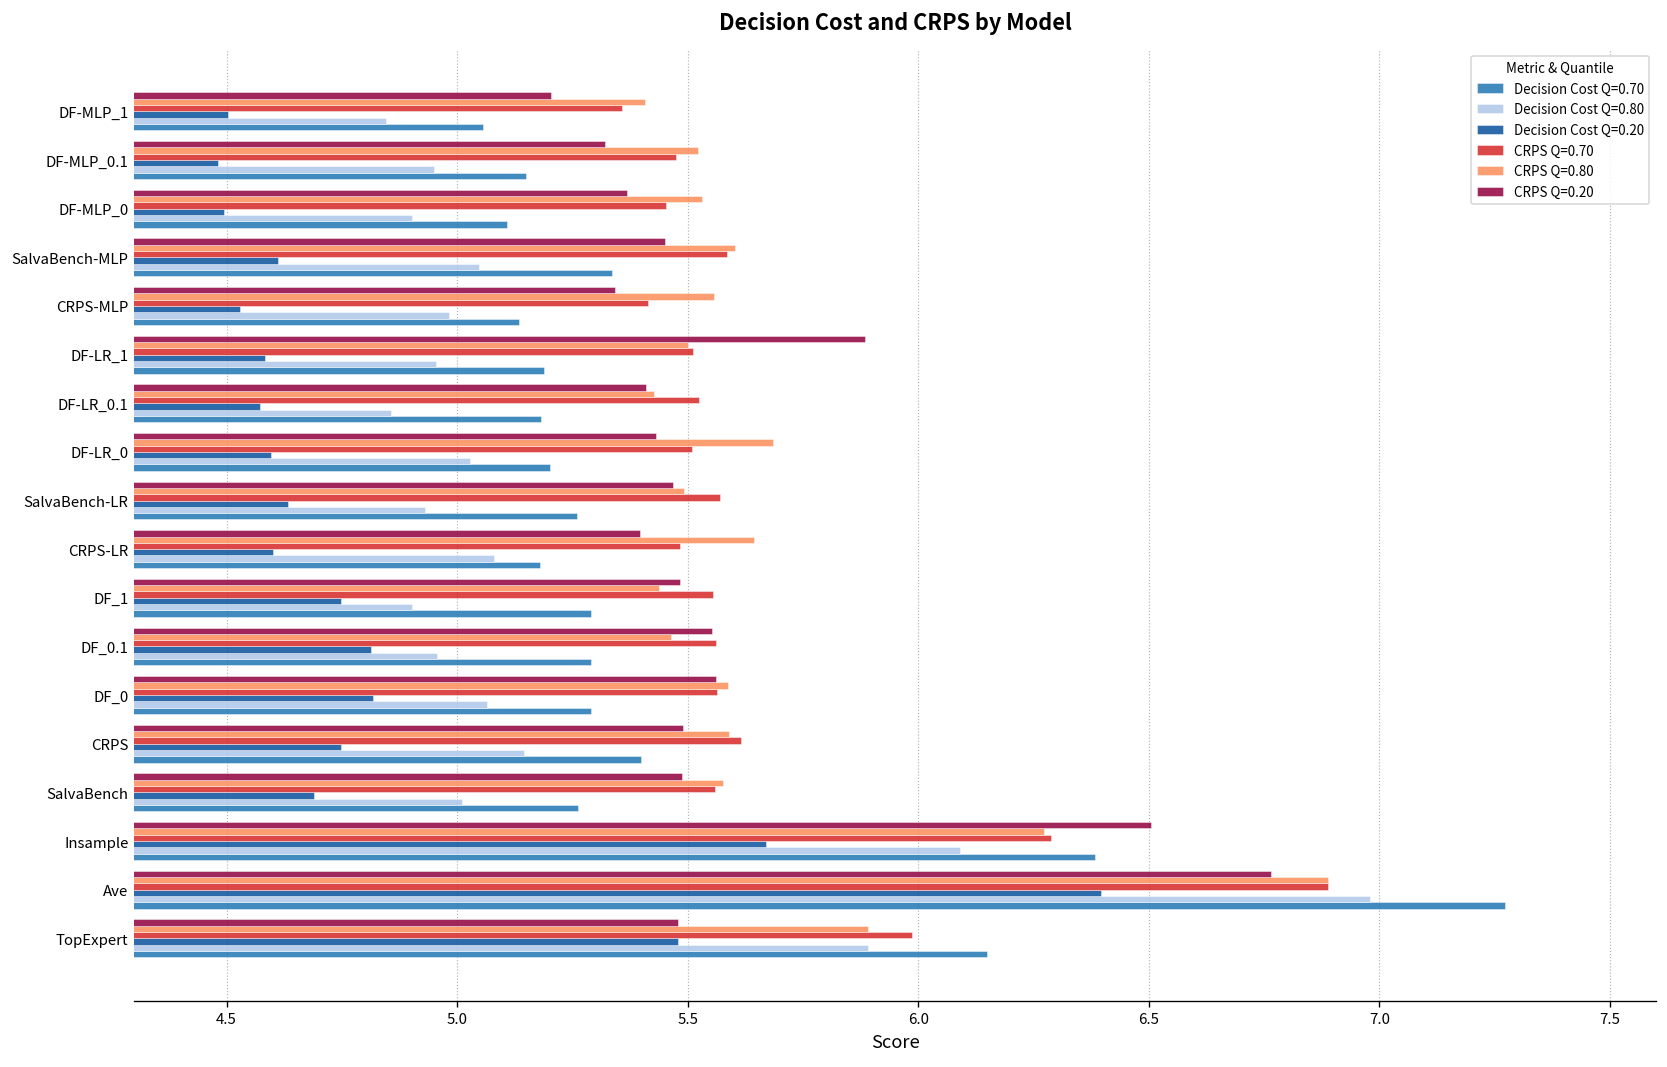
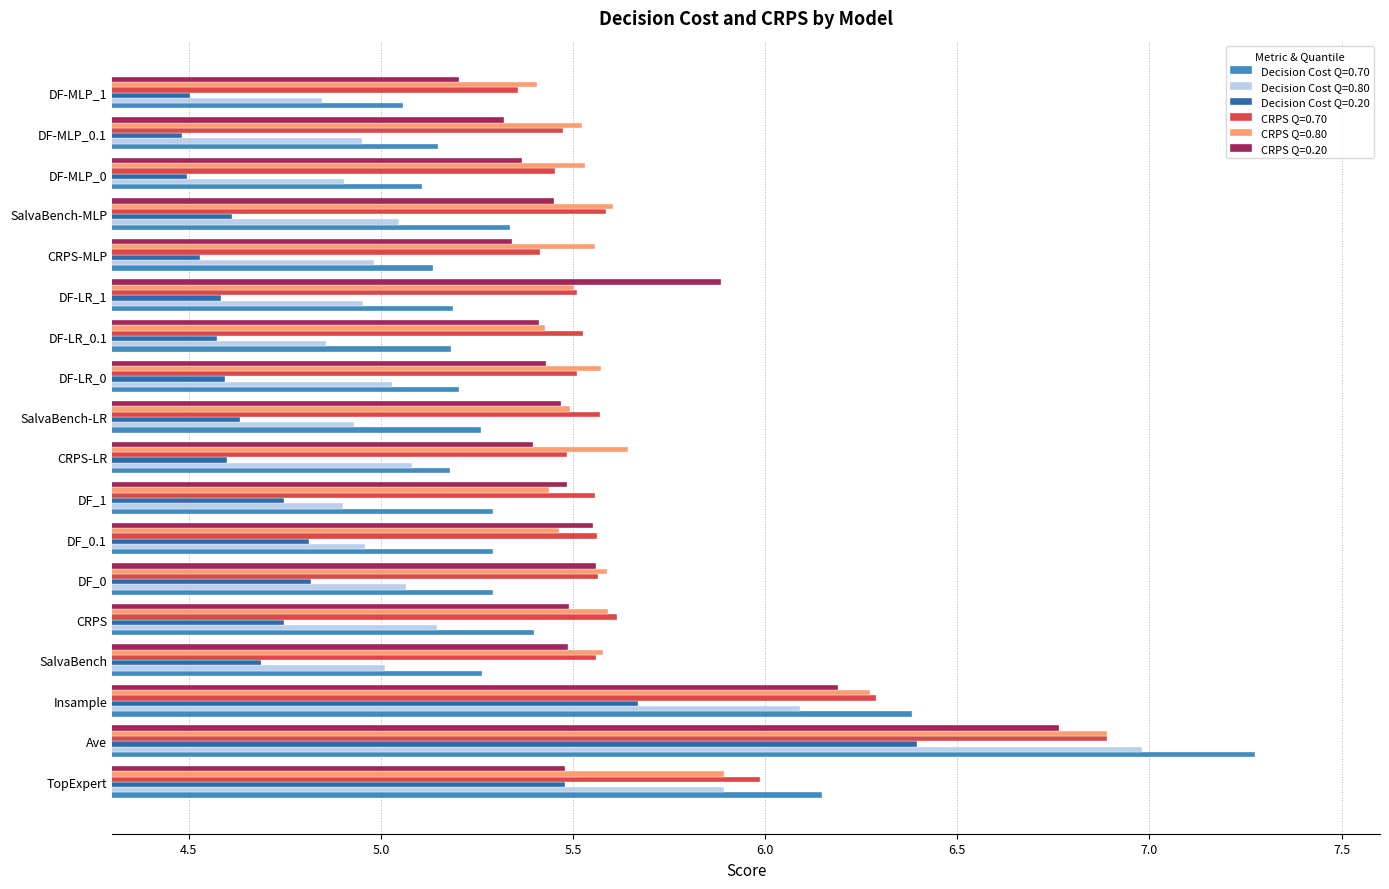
CRPS Q=0.80, DF-LR_0: 5.68 -> 5.57
CRPS Q=0.20, Insample: 6.50 -> 6.19
